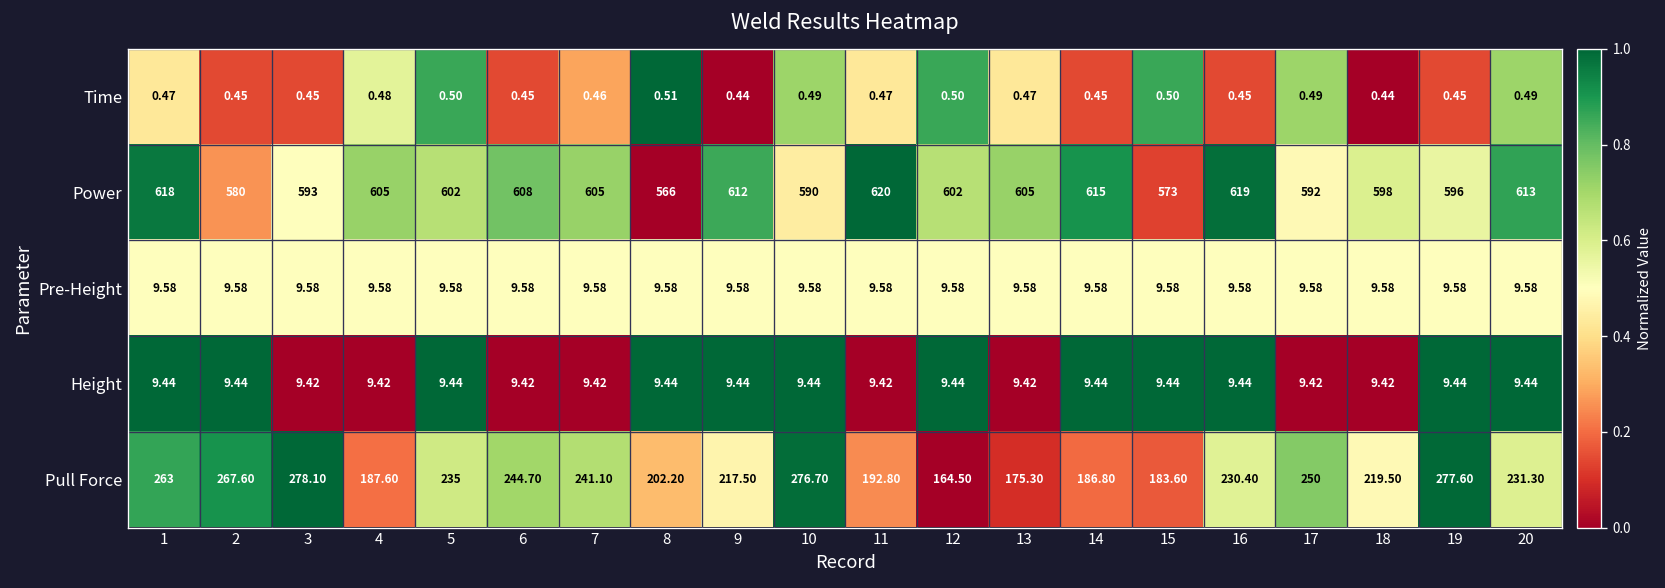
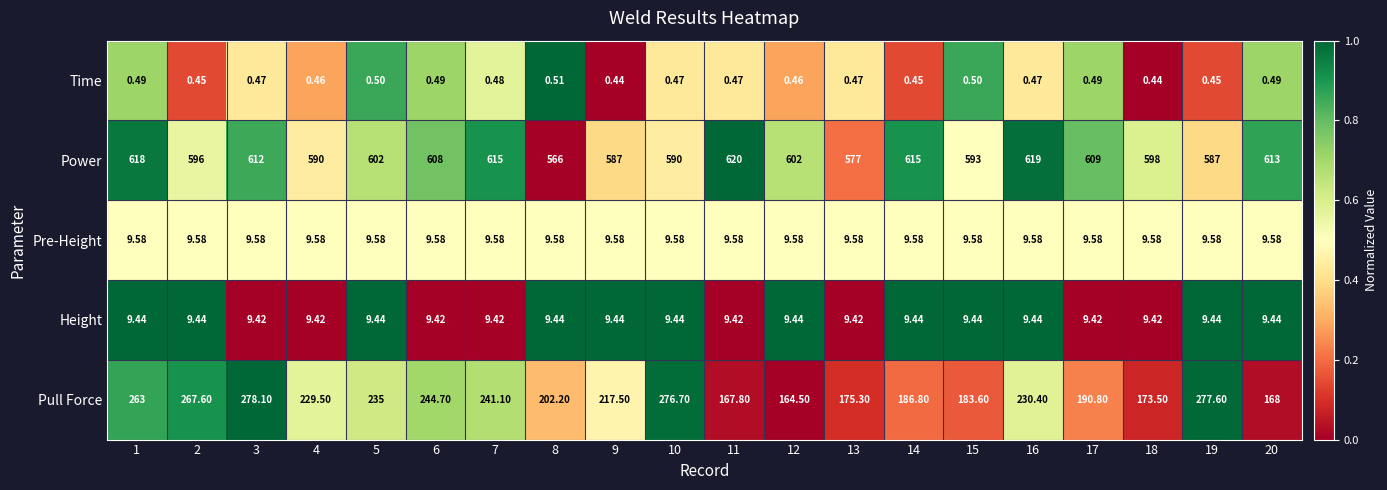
Time, 1: 0.47 -> 0.49
Time, 3: 0.45 -> 0.47
Time, 4: 0.48 -> 0.46
Time, 6: 0.45 -> 0.49
Time, 7: 0.46 -> 0.48
Time, 10: 0.49 -> 0.47
Time, 12: 0.50 -> 0.46
Time, 16: 0.45 -> 0.47
Power, 2: 580 -> 596
Power, 3: 593 -> 612
Power, 4: 605 -> 590
Power, 7: 605 -> 615
Power, 9: 612 -> 587
Power, 13: 605 -> 577
Power, 15: 573 -> 593
Power, 17: 592 -> 609
Power, 19: 596 -> 587
Pull Force, 4: 187.60 -> 229.50
Pull Force, 11: 192.80 -> 167.80
Pull Force, 17: 250 -> 190.80
Pull Force, 18: 219.50 -> 173.50
Pull Force, 20: 231.30 -> 168
